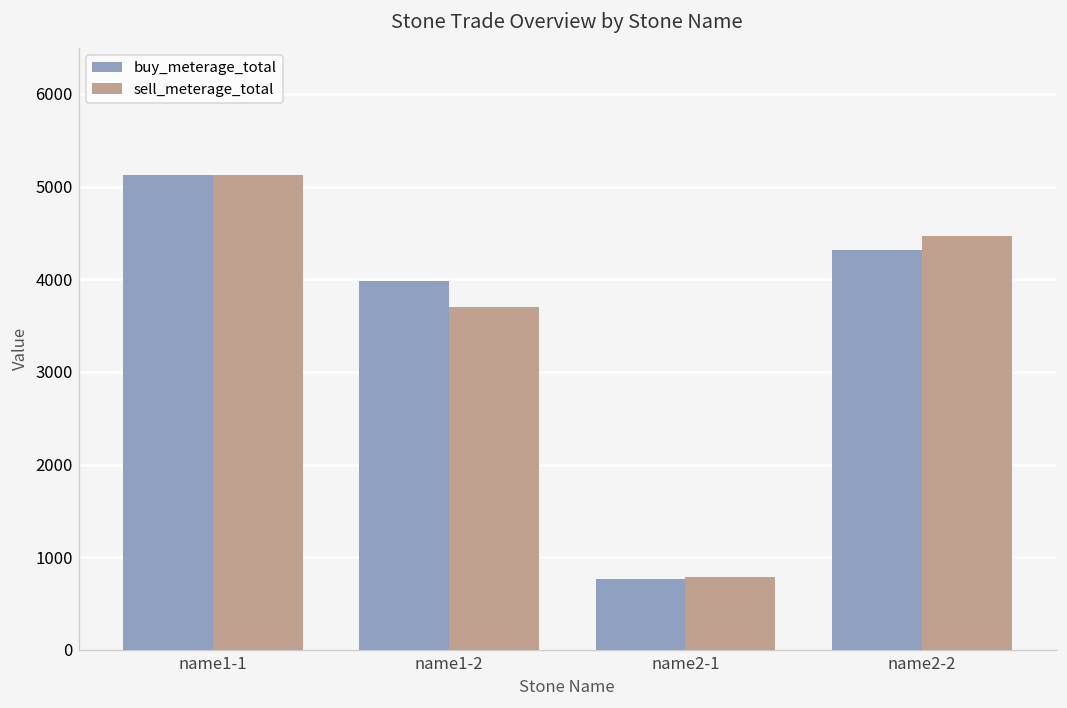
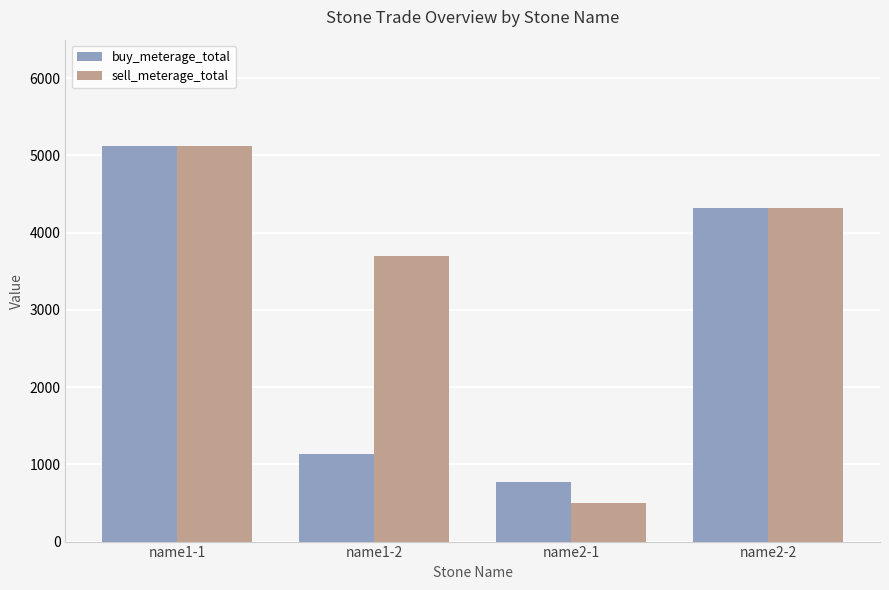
buy_meterage_total, name1-2: 4000 -> 1100
sell_meterage_total, name2-1: 800 -> 500
sell_meterage_total, name2-2: 4500 -> 4300
